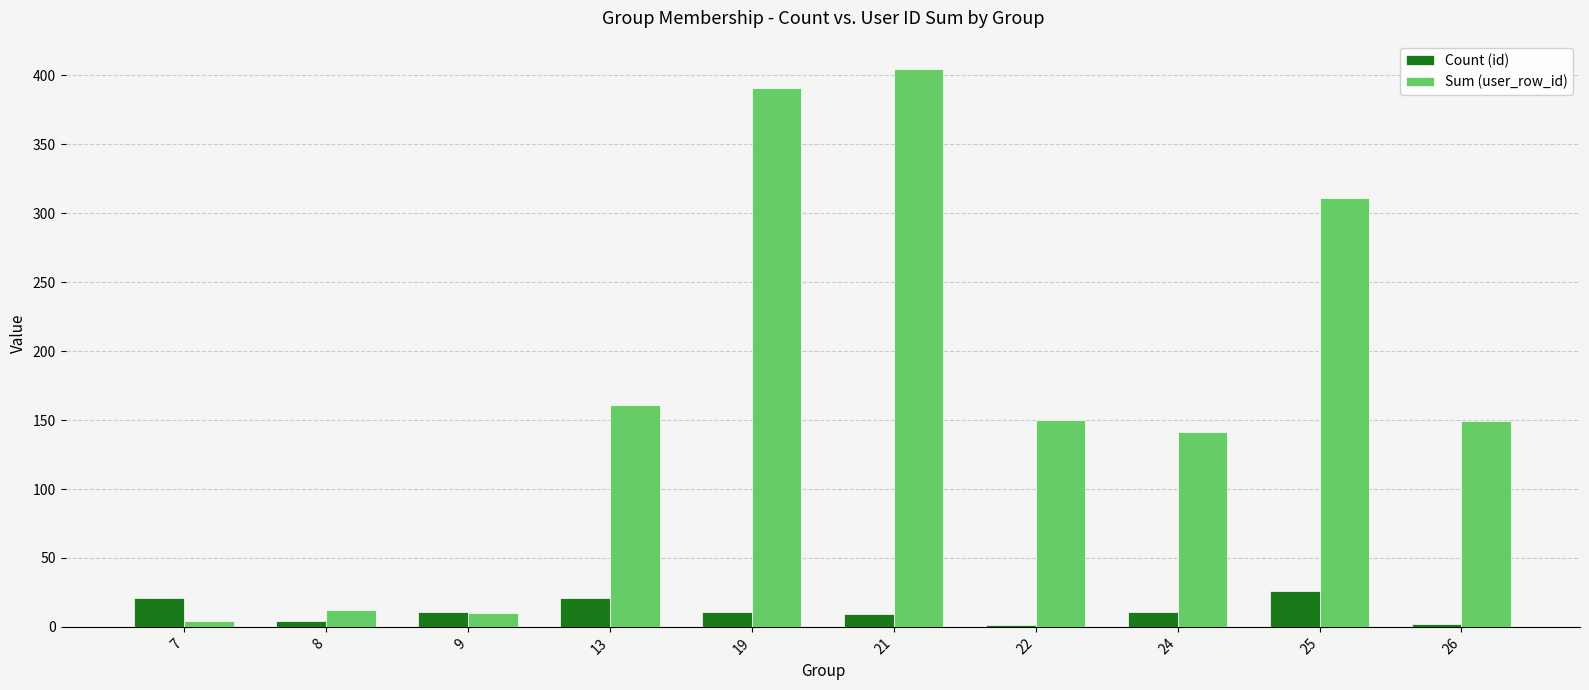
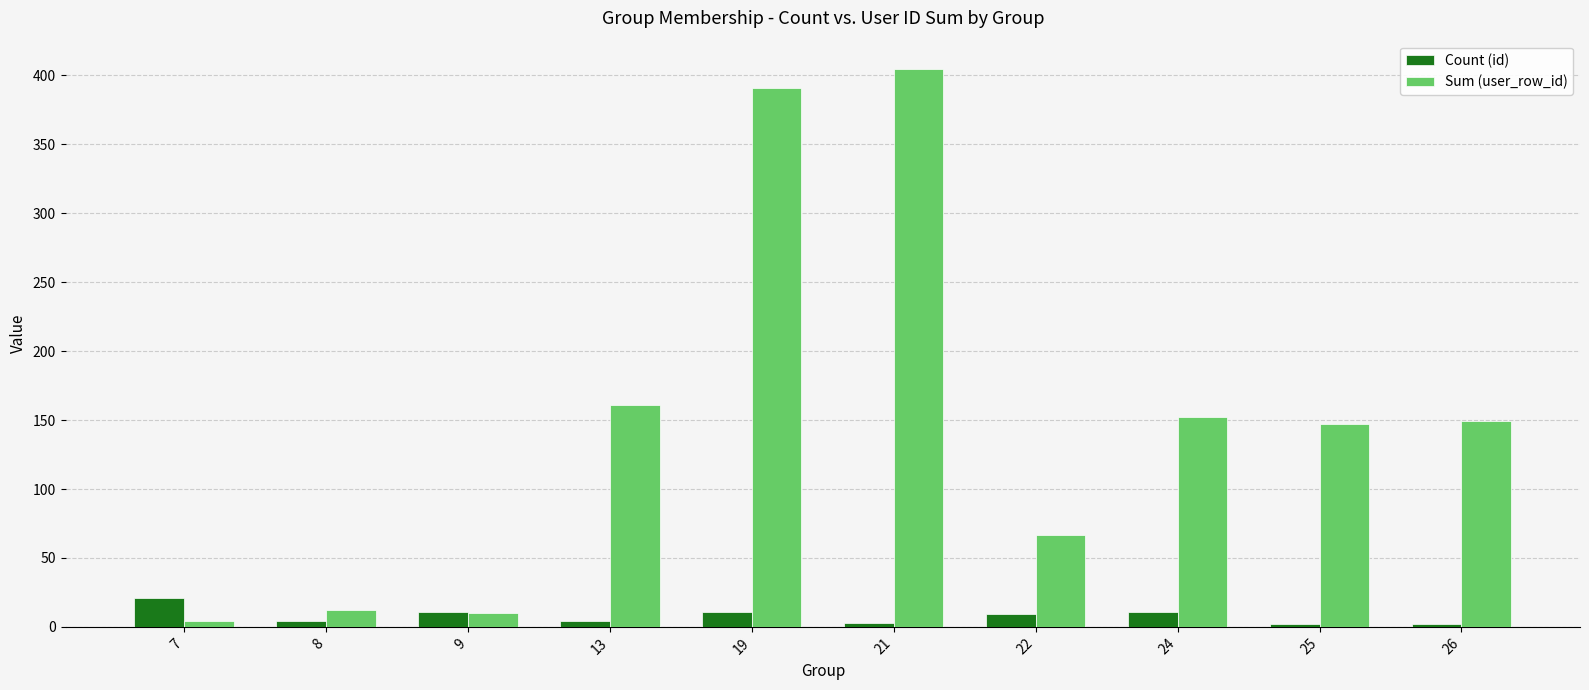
Count (id), 13: 21 -> 4
Count (id), 21: 9 -> 3
Count (id), 22: 1 -> 9
Sum (user_row_id), 22: 150 -> 67
Sum (user_row_id), 24: 141 -> 152
Count (id), 25: 26 -> 2
Sum (user_row_id), 25: 311 -> 147
